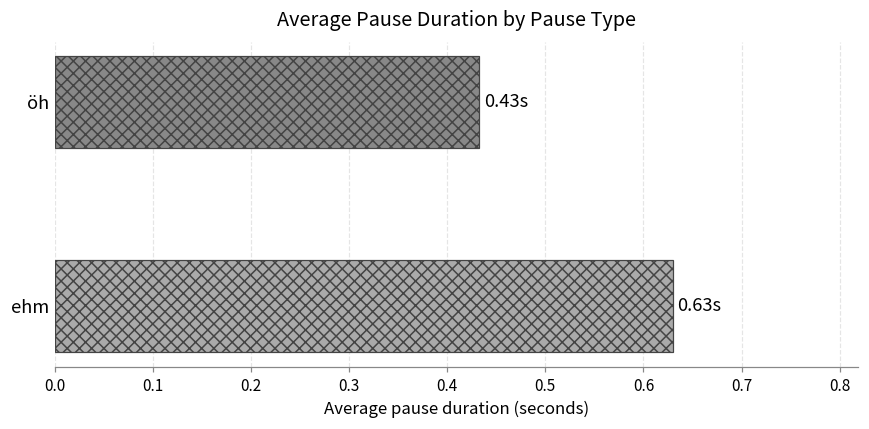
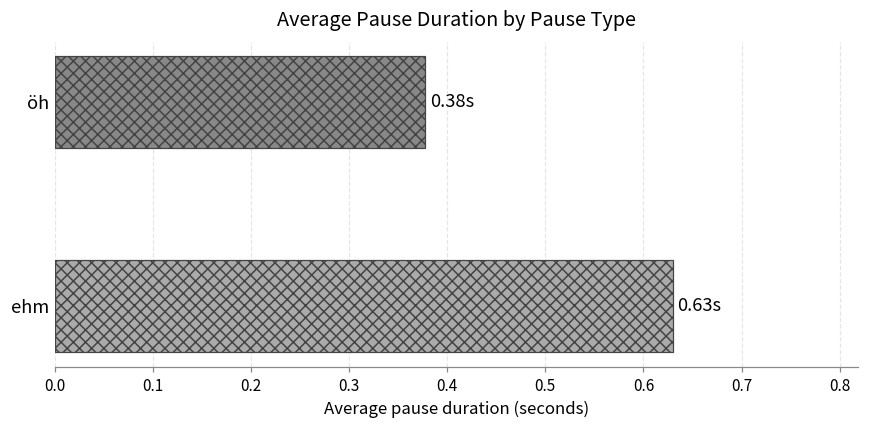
öh: 0.43s -> 0.38s
